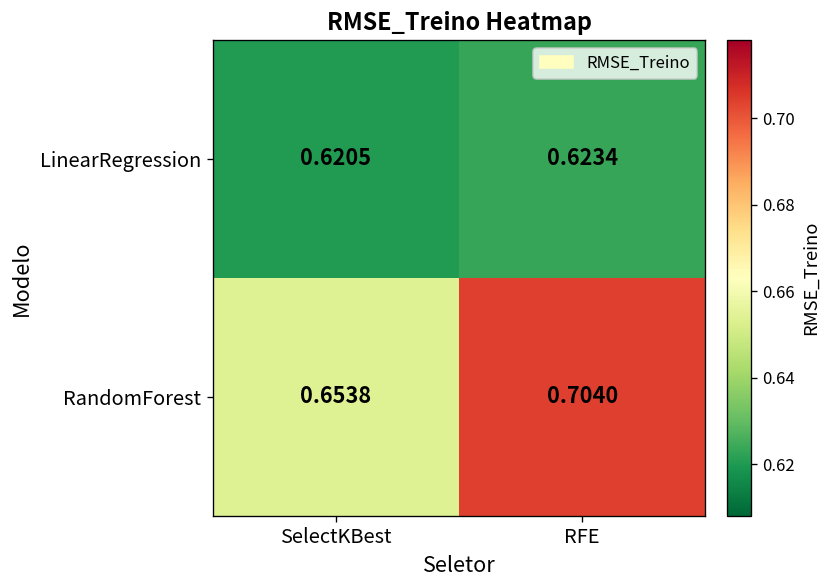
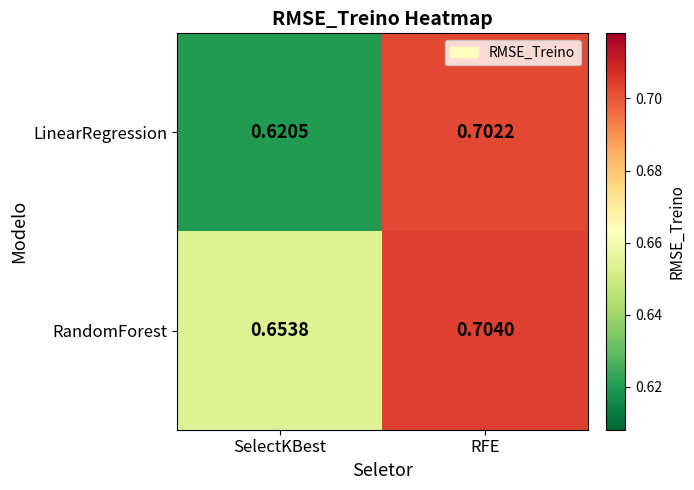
LinearRegression, RFE: 0.6234 -> 0.7022
